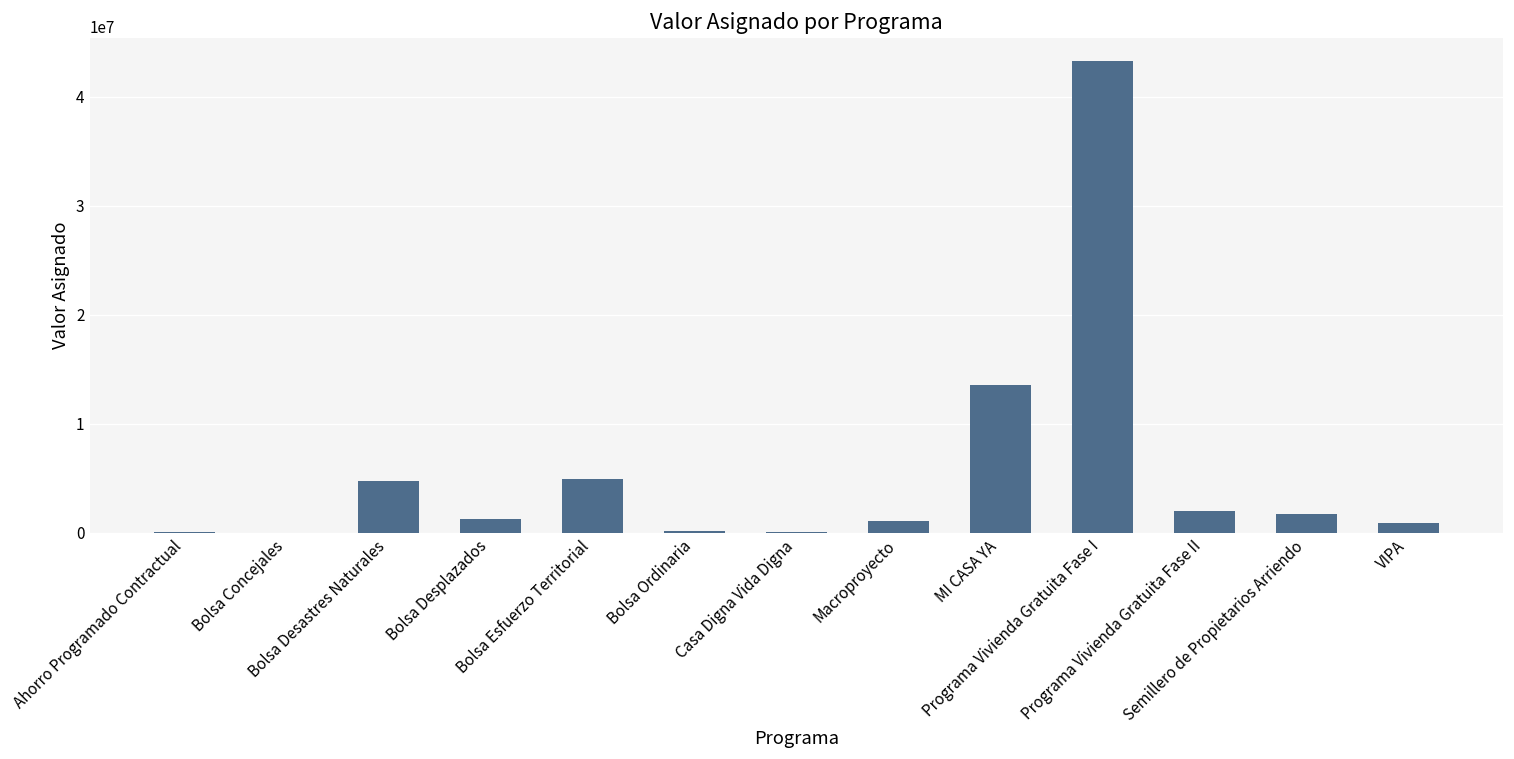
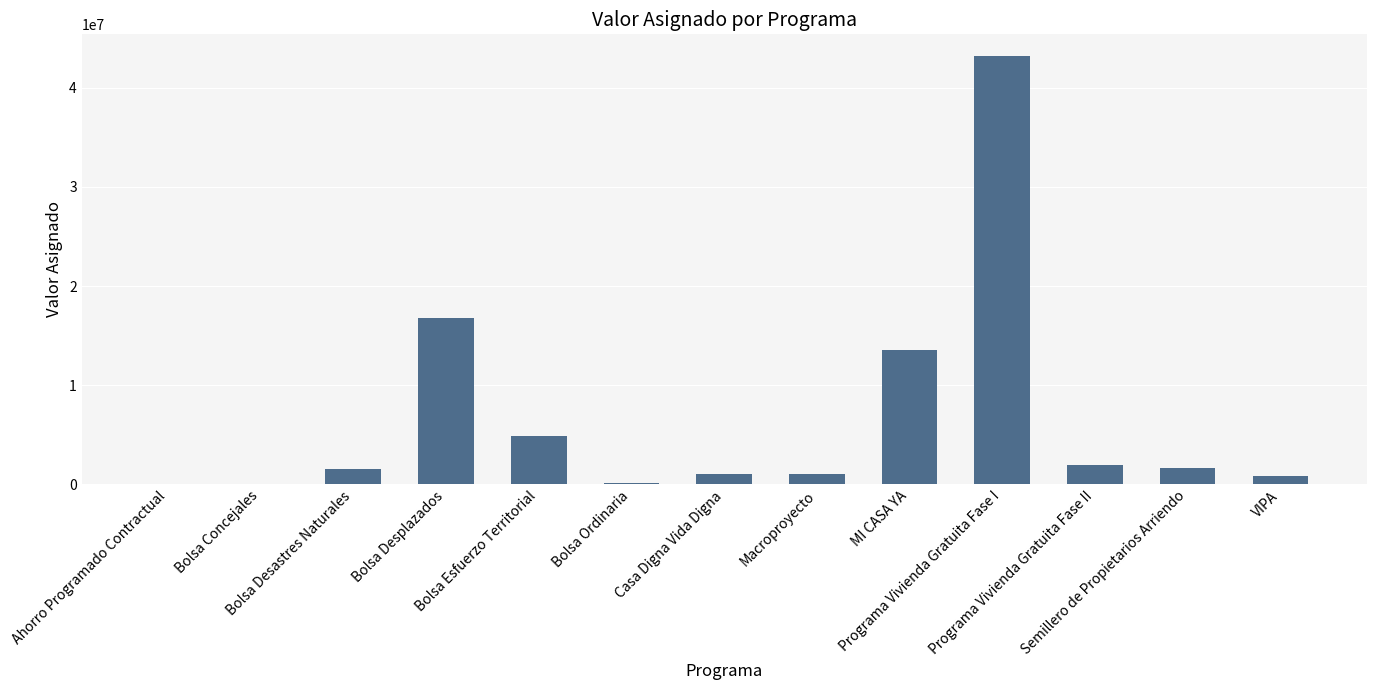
Bolsa Desastres Naturales: 5000000 -> 2000000
Bolsa Desplazados: 1000000 -> 17000000
Casa Digna Vida Digna: 0 -> 1000000
